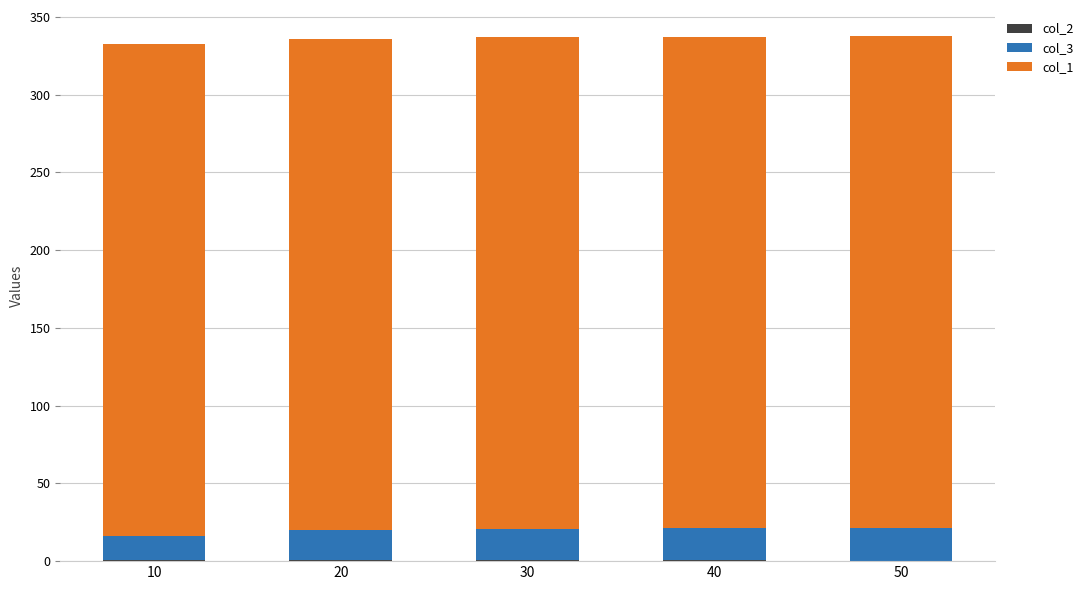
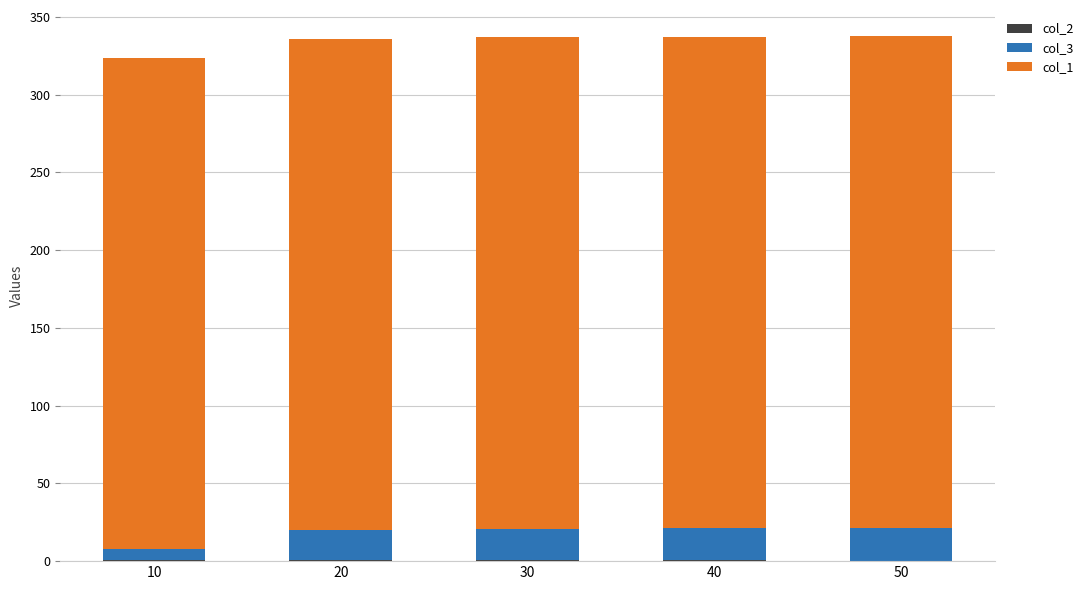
col_3, 10: 16 -> 7
